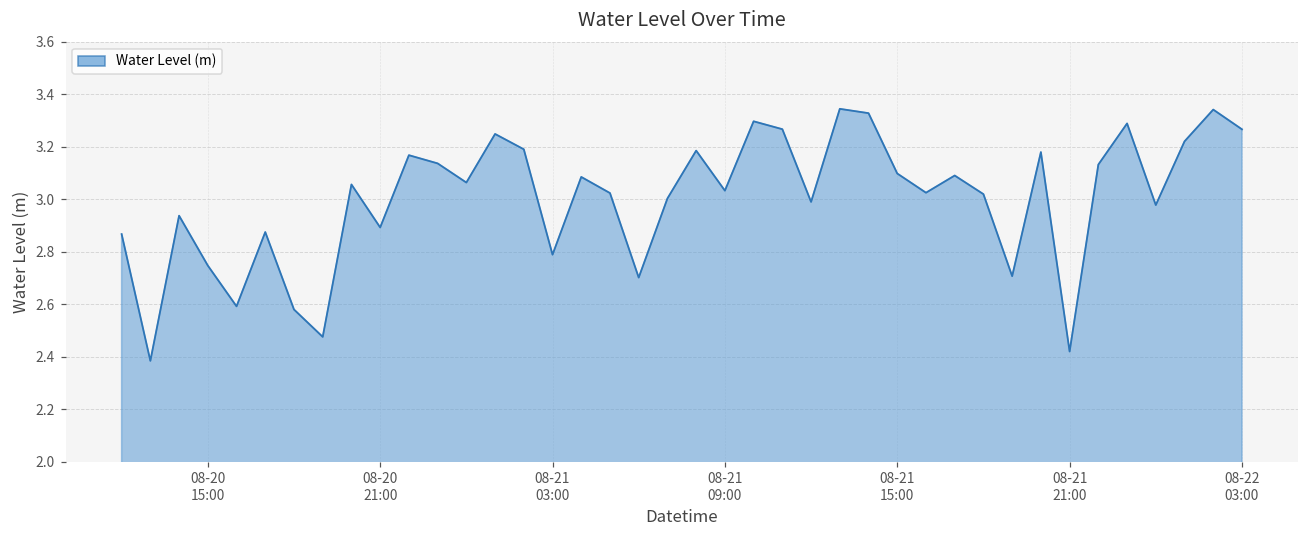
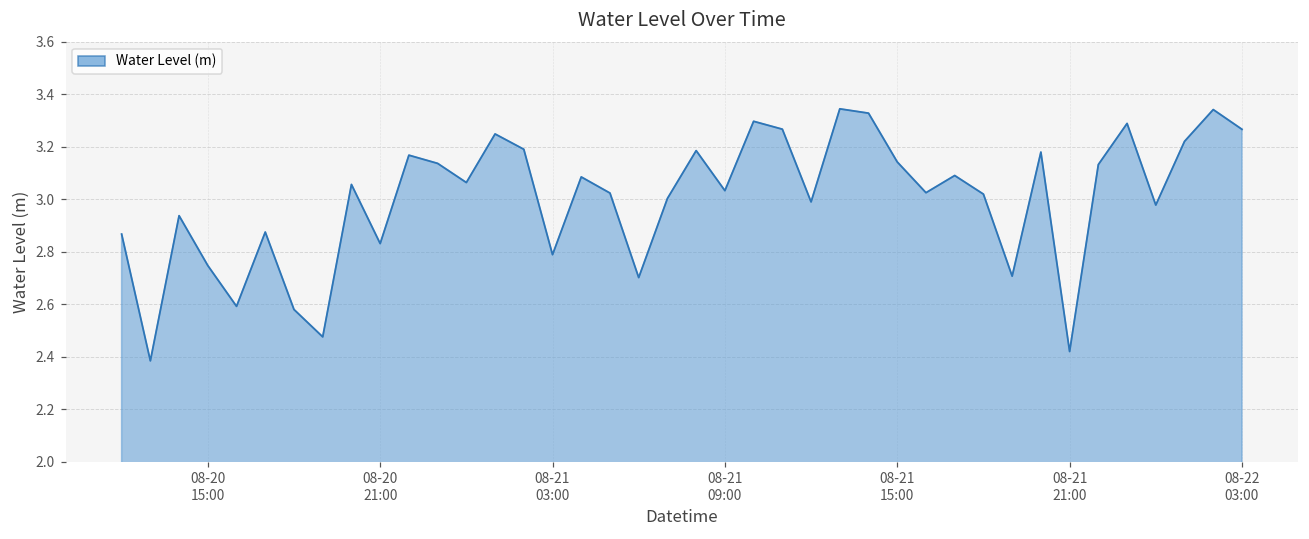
08-20 21:00: 2.89 -> 2.83
08-21 15:00: 3.10 -> 3.14
